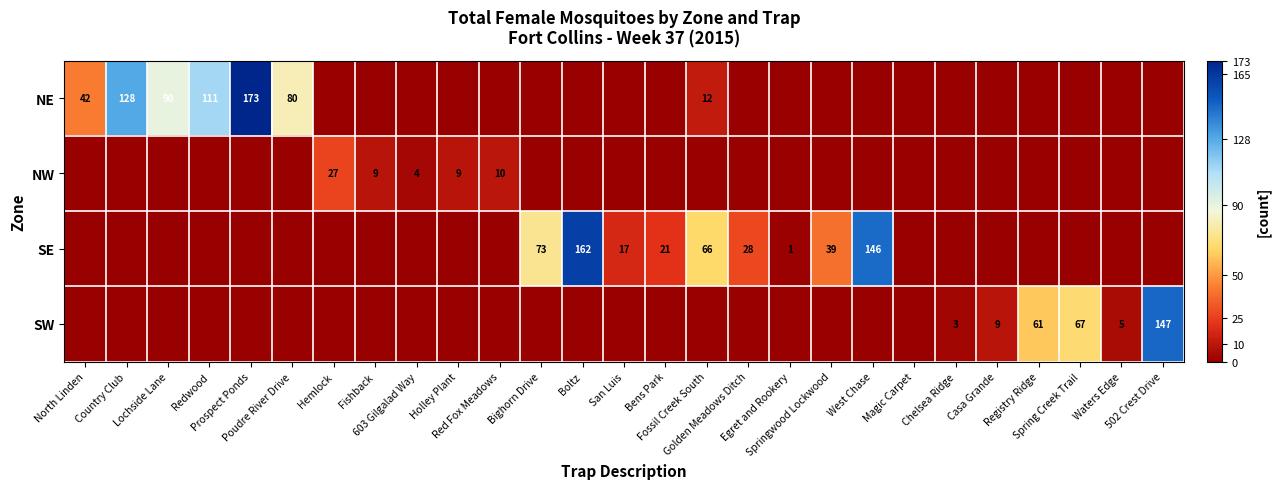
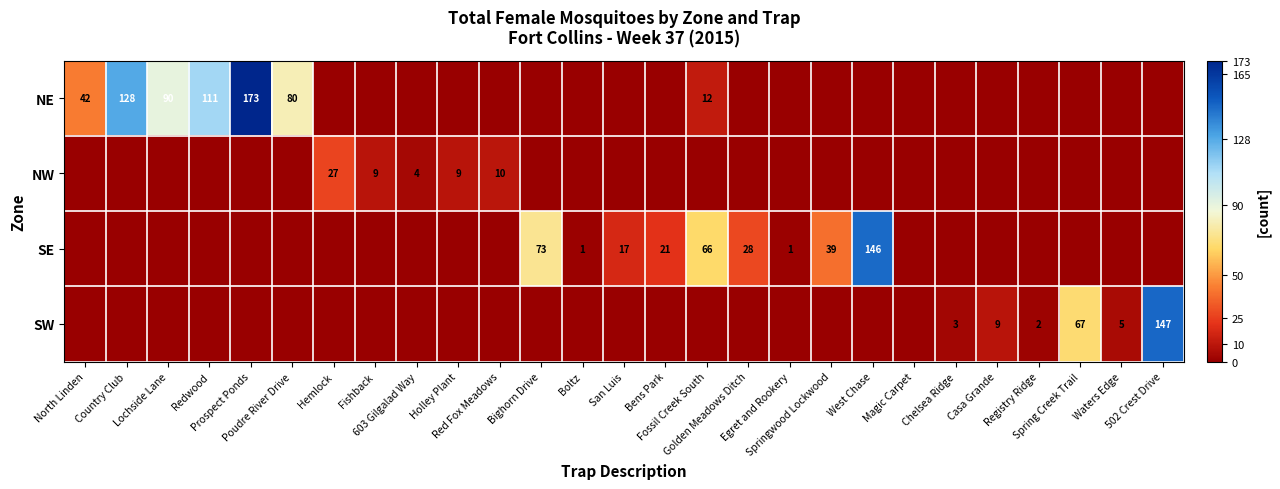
SE, Boltz: 162 -> 1
SW, Registry Ridge: 61 -> 2
